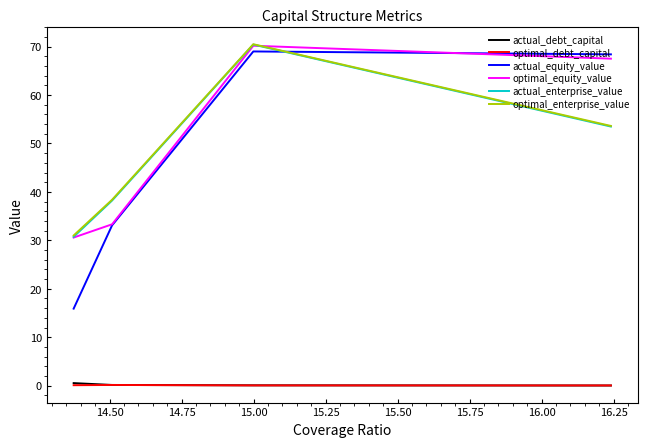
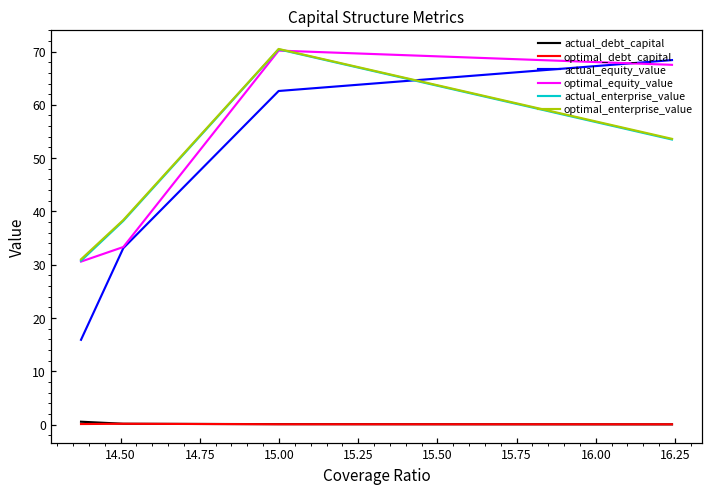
actual_equity_value, 15.00: 69 -> 63
